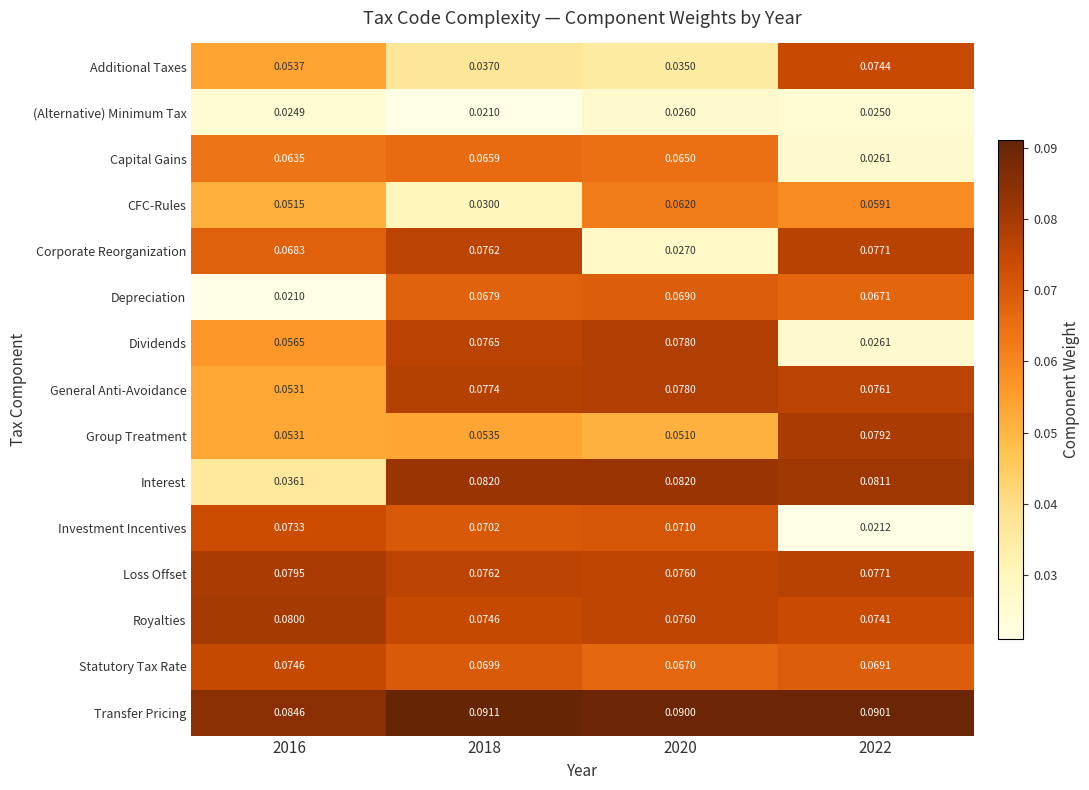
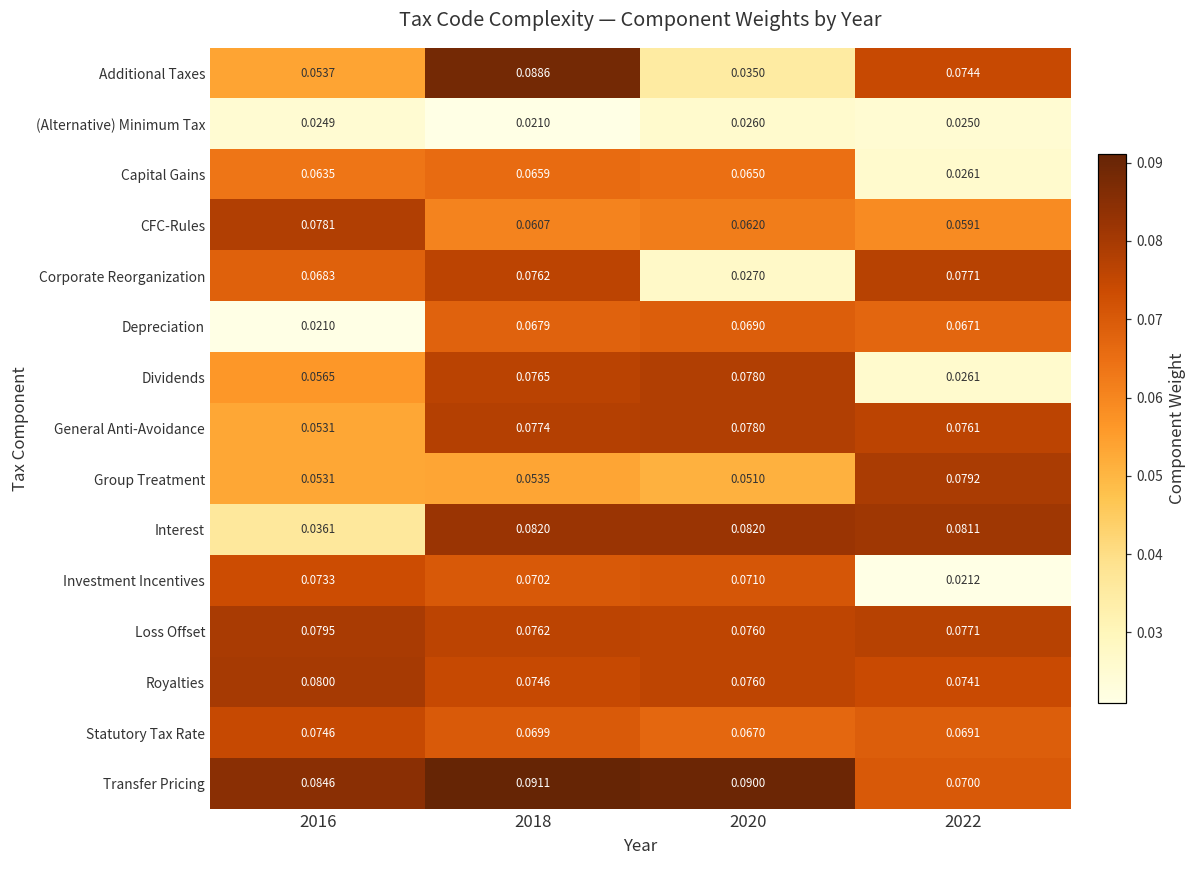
Additional Taxes, 2018: 0.0370 -> 0.0886
CFC-Rules, 2016: 0.0515 -> 0.0781
CFC-Rules, 2018: 0.0300 -> 0.0607
Transfer Pricing, 2022: 0.0901 -> 0.0700
